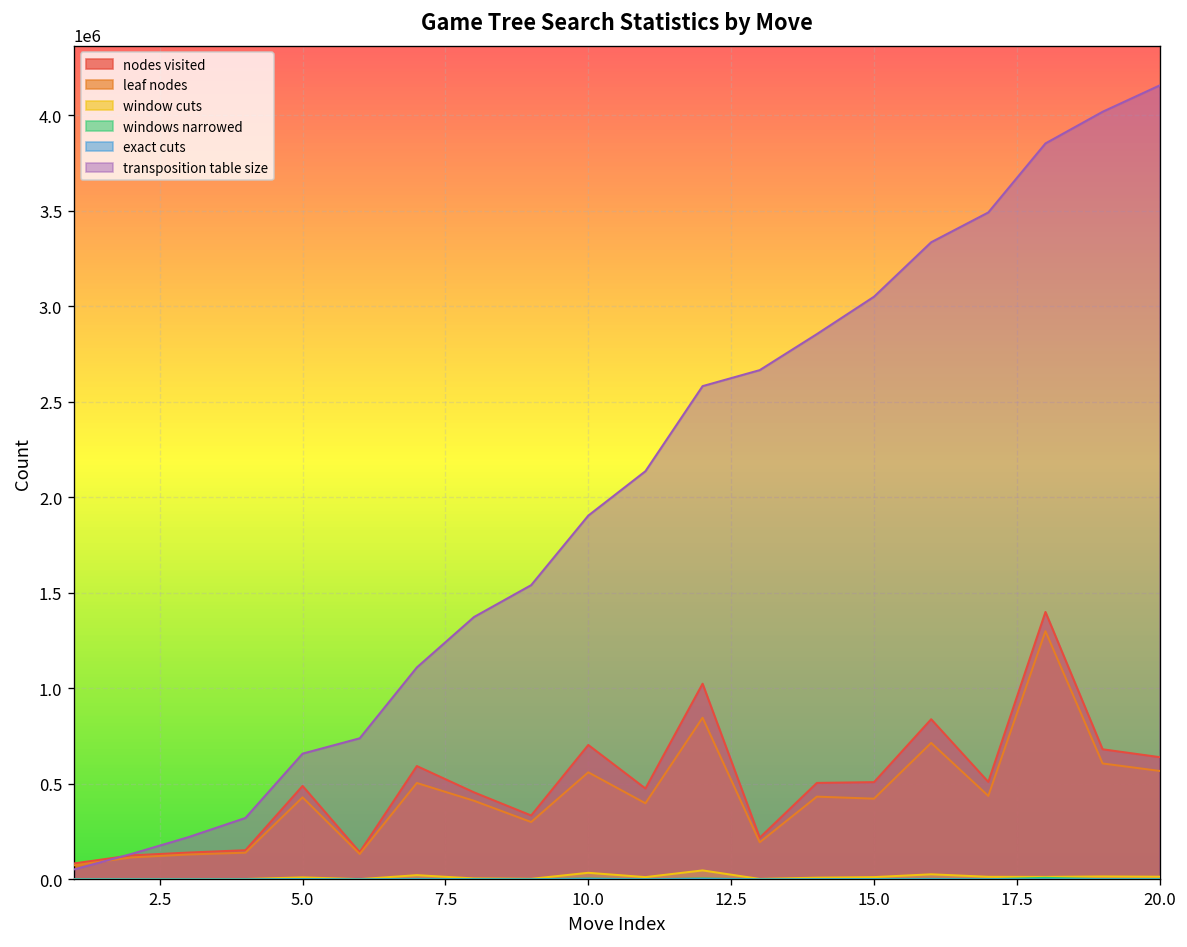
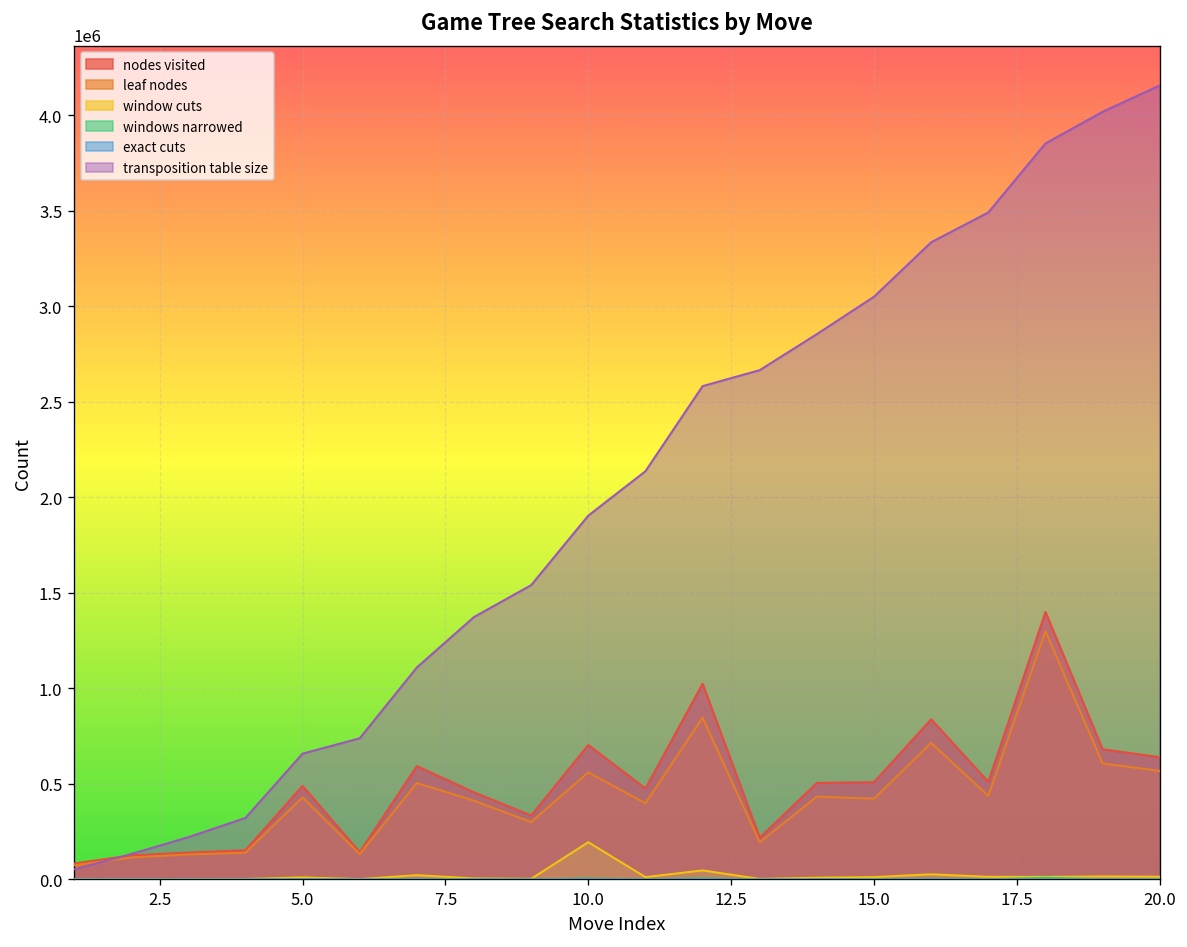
window cuts, 10.0: 30000 -> 200000
